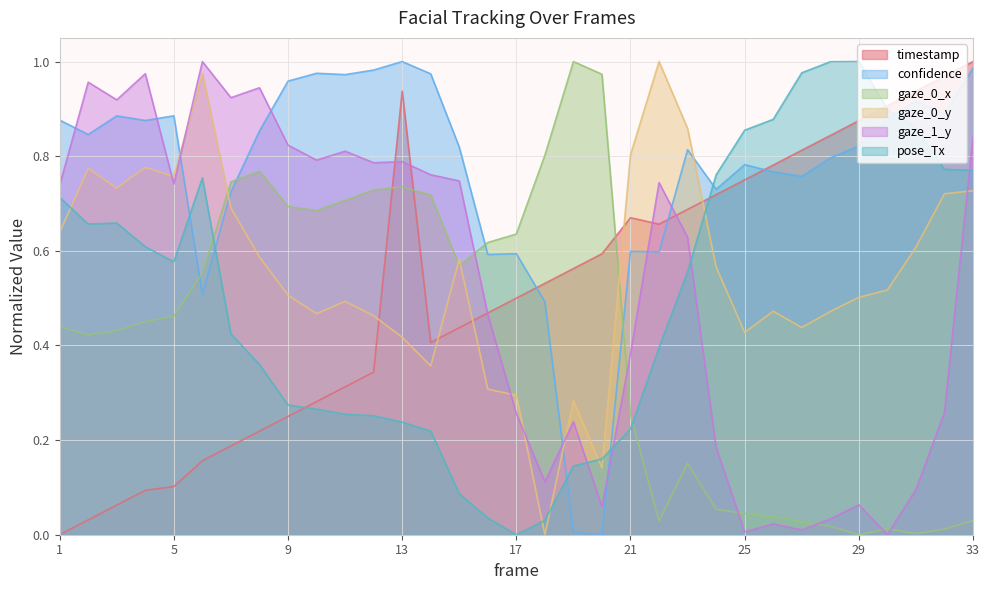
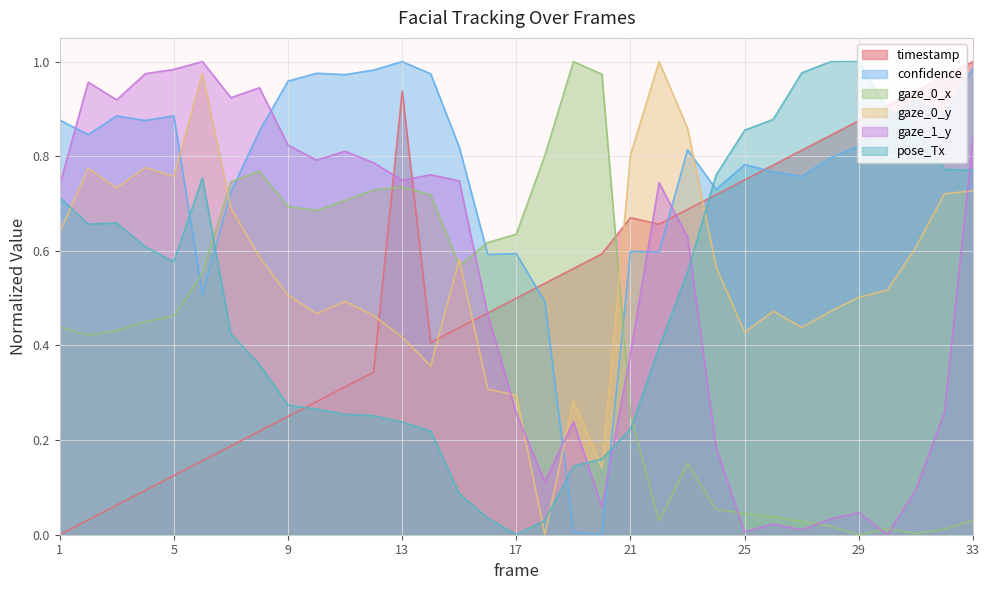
timestamp, 5: 0.10 -> 0.13
gaze_1_y, 5: 0.74 -> 0.98
gaze_1_y, 13: 0.79 -> 0.75
gaze_1_y, 29: 0.06 -> 0.05
